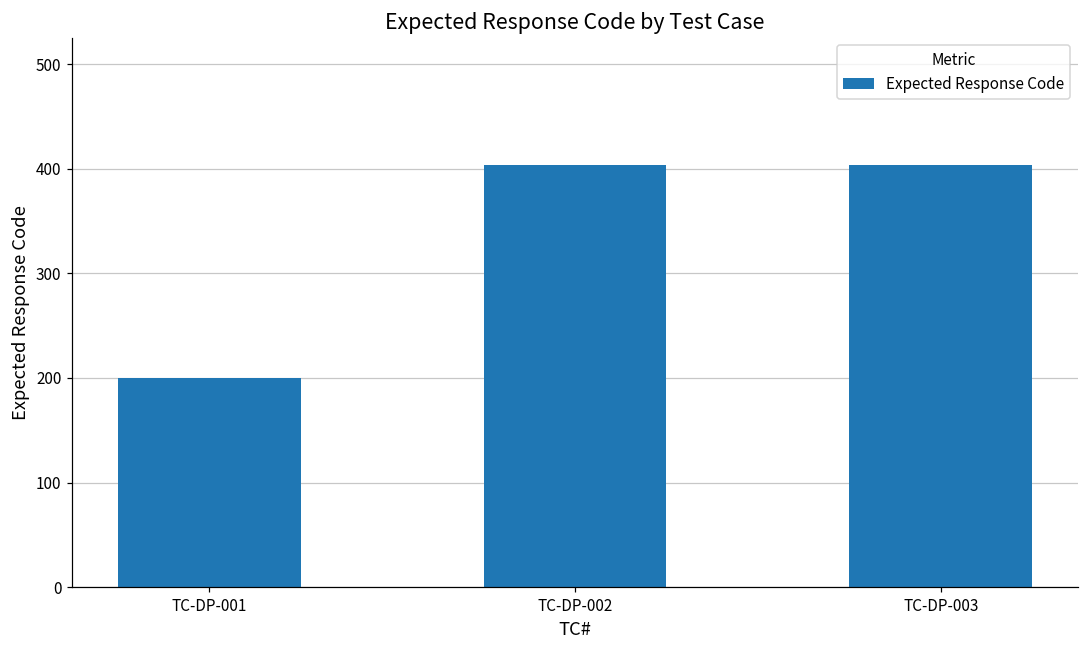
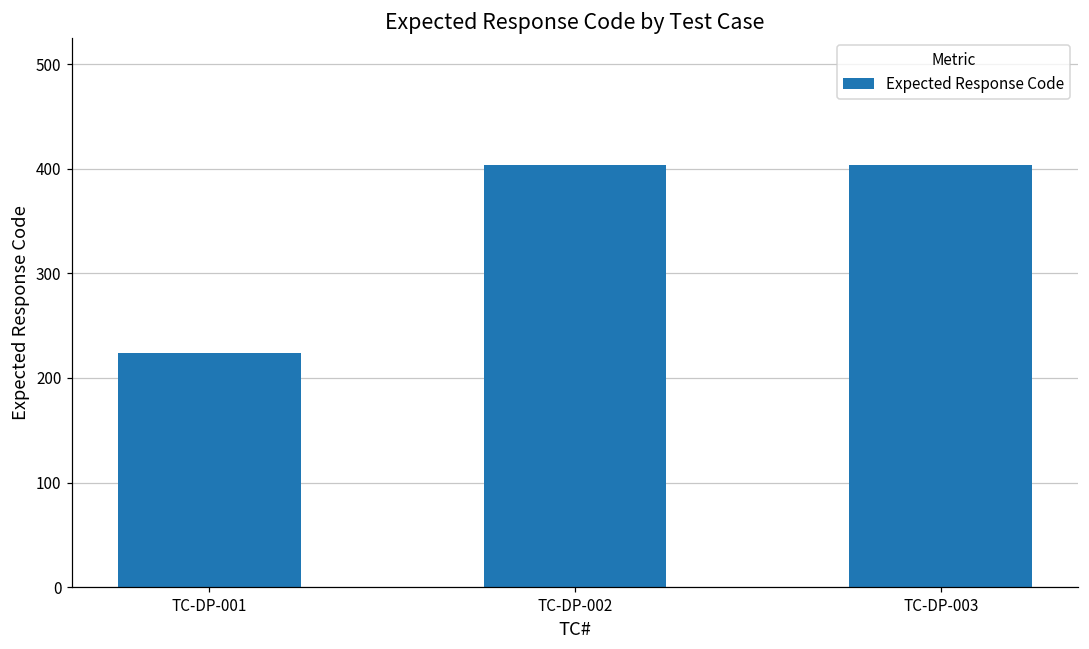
TC-DP-001: 200 -> 220
